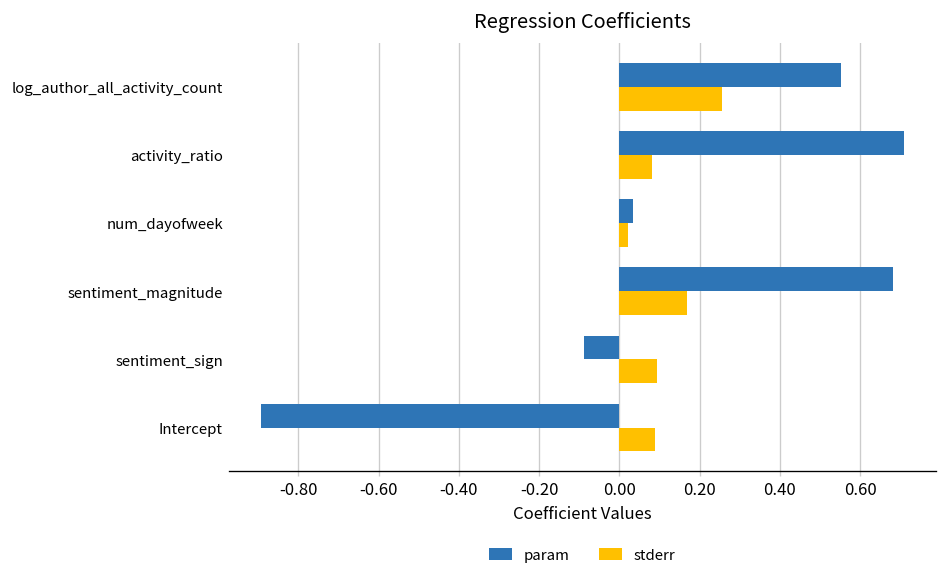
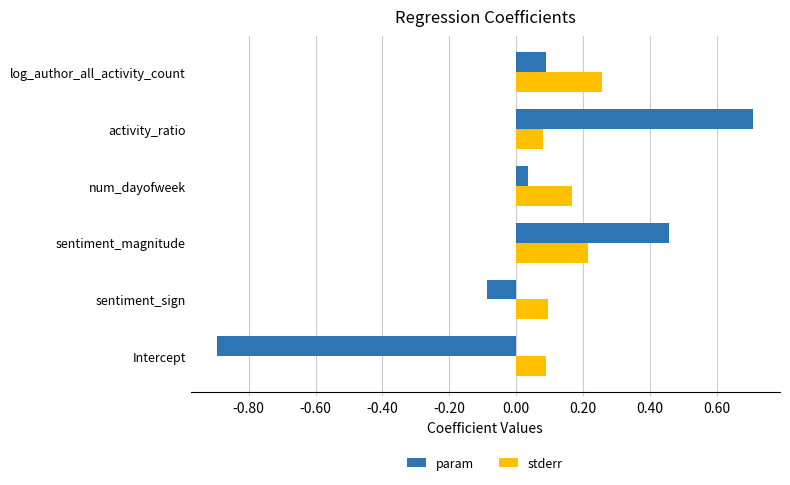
param, log_author_all_activity_count: 0.55 -> 0.09
stderr, num_dayofweek: 0.02 -> 0.17
param, sentiment_magnitude: 0.68 -> 0.46
stderr, sentiment_magnitude: 0.17 -> 0.21
